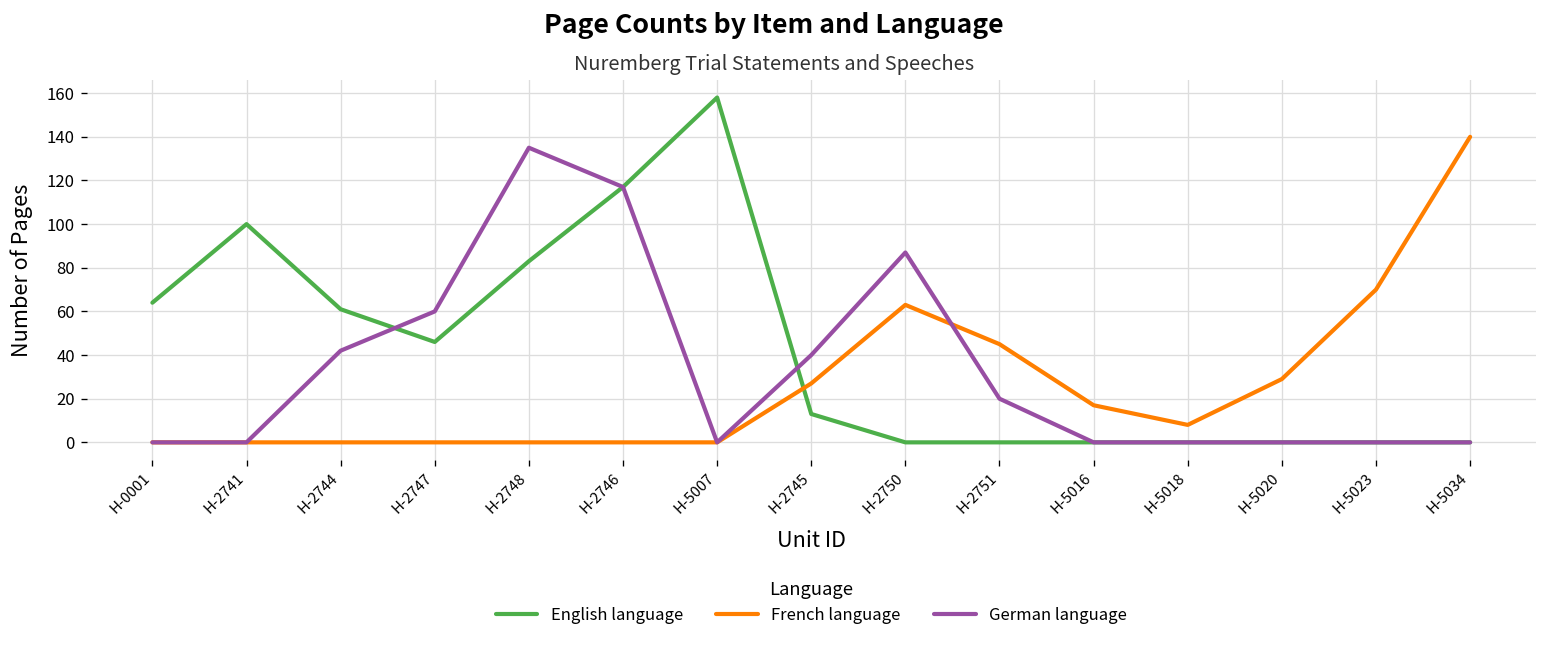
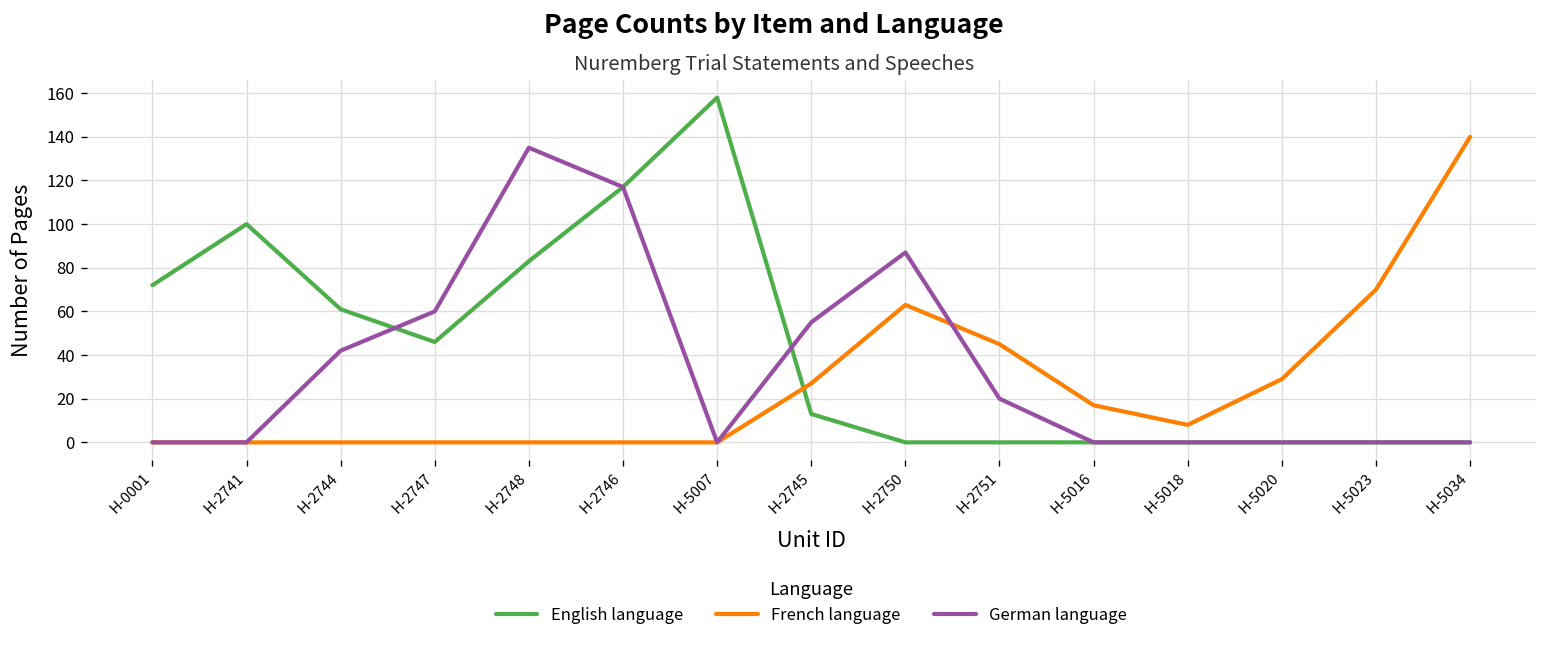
English language, H-0001: 64 -> 72
German language, H-2745: 40 -> 55
